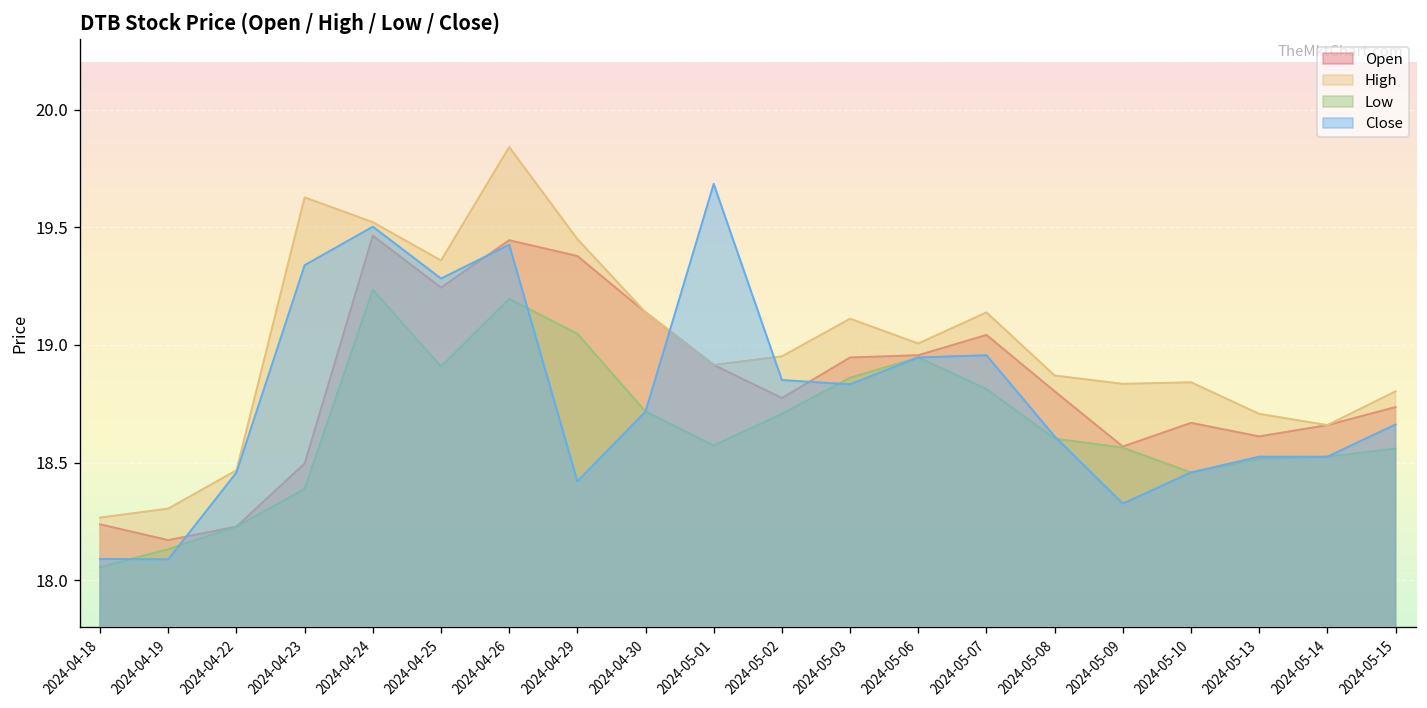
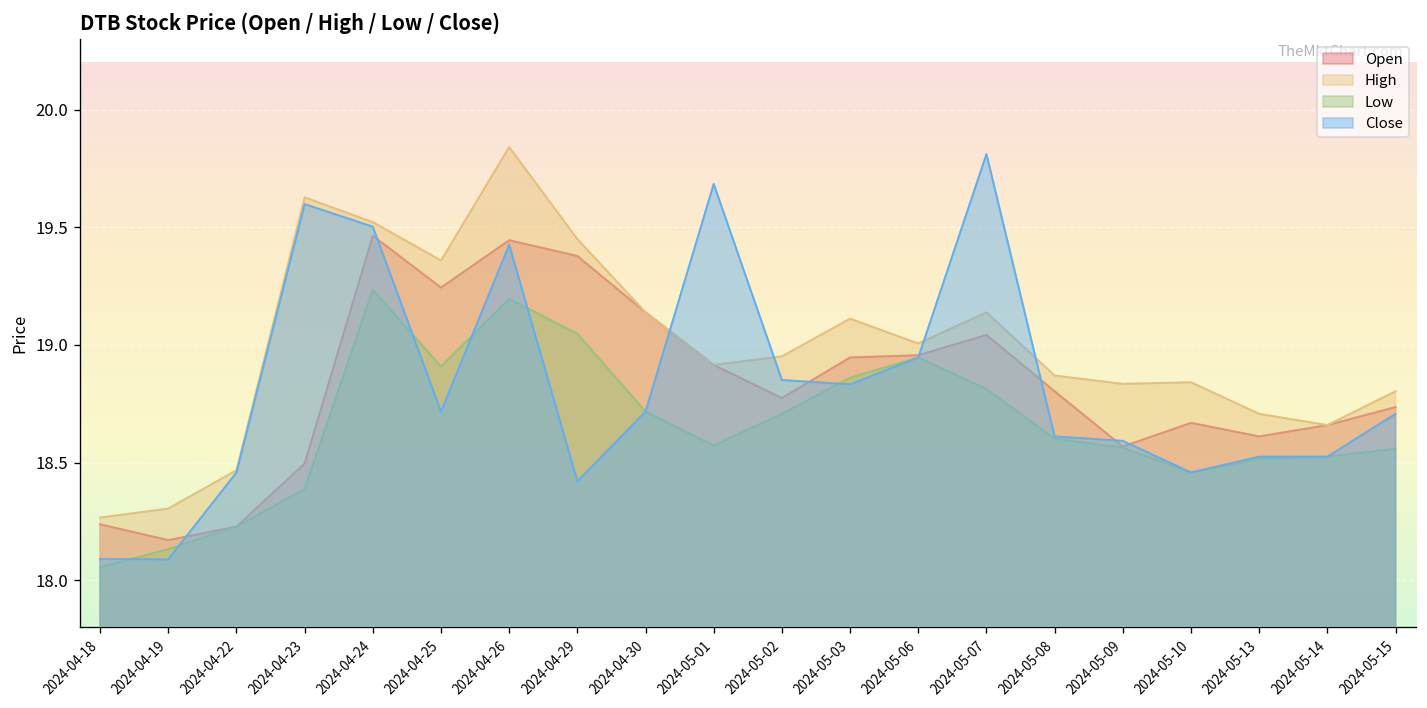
Close, 2024-04-23: 19.34 -> 19.60
Close, 2024-04-25: 19.28 -> 18.72
Close, 2024-05-07: 18.96 -> 19.81
Close, 2024-05-09: 18.32 -> 18.59
Close, 2024-05-15: 18.66 -> 18.71
